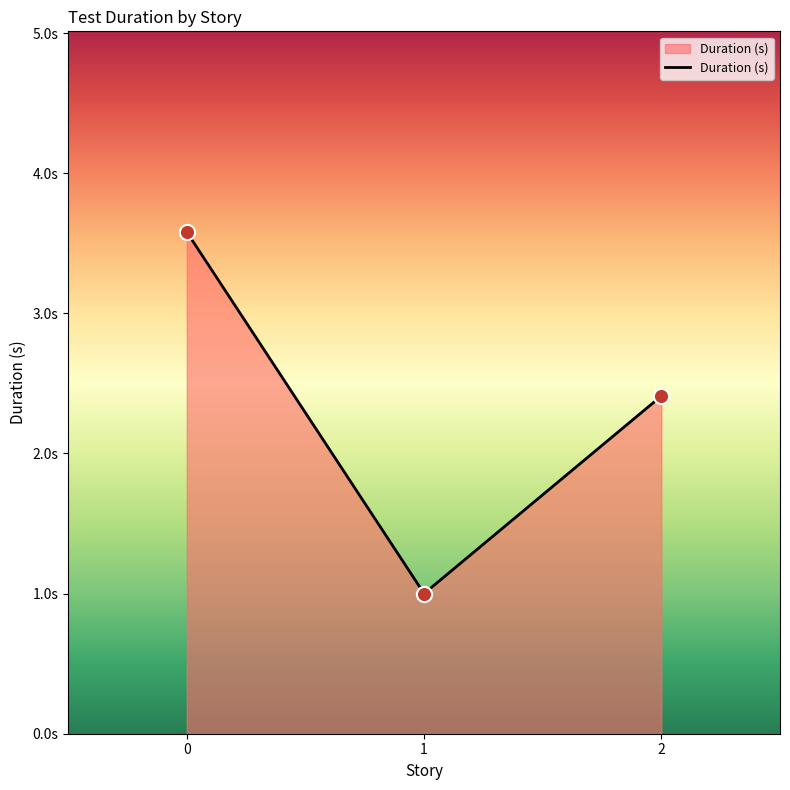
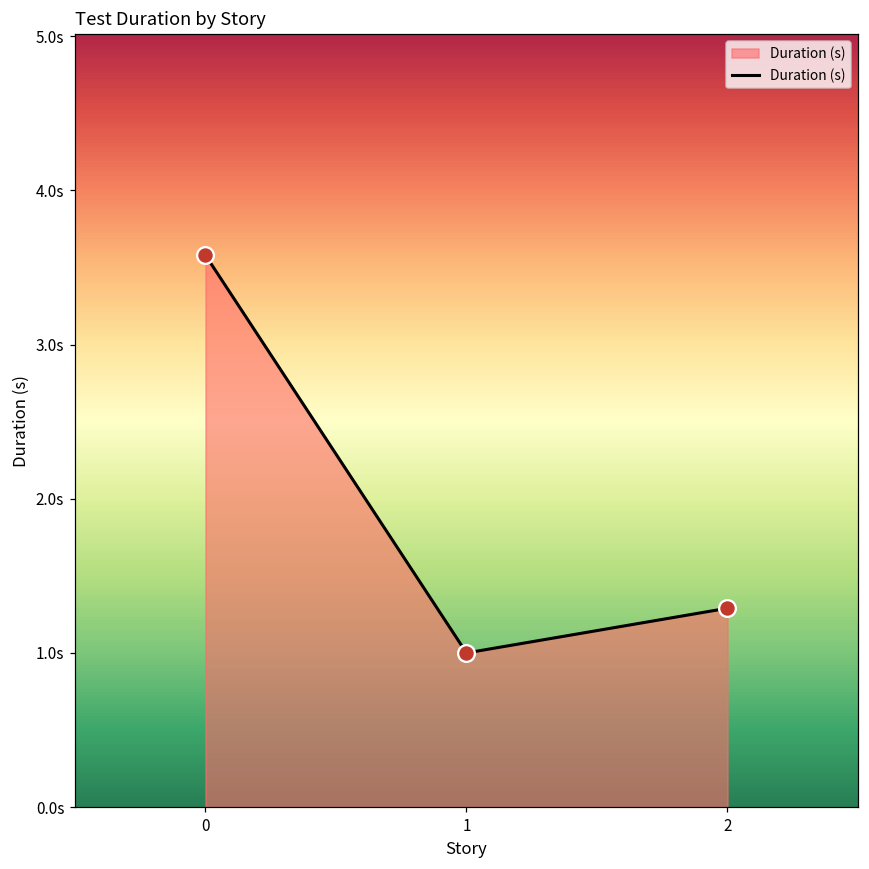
2: 2.41s -> 1.29s
